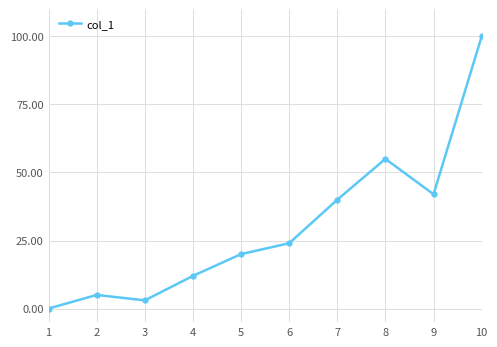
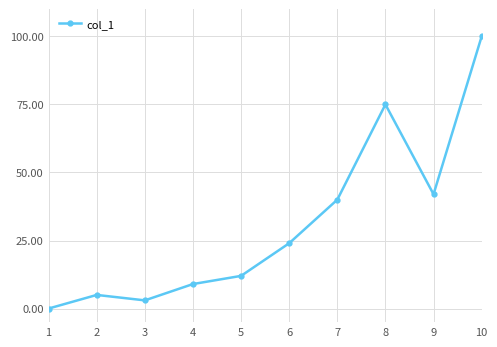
4: 12 -> 9
5: 20 -> 12
8: 55 -> 75
